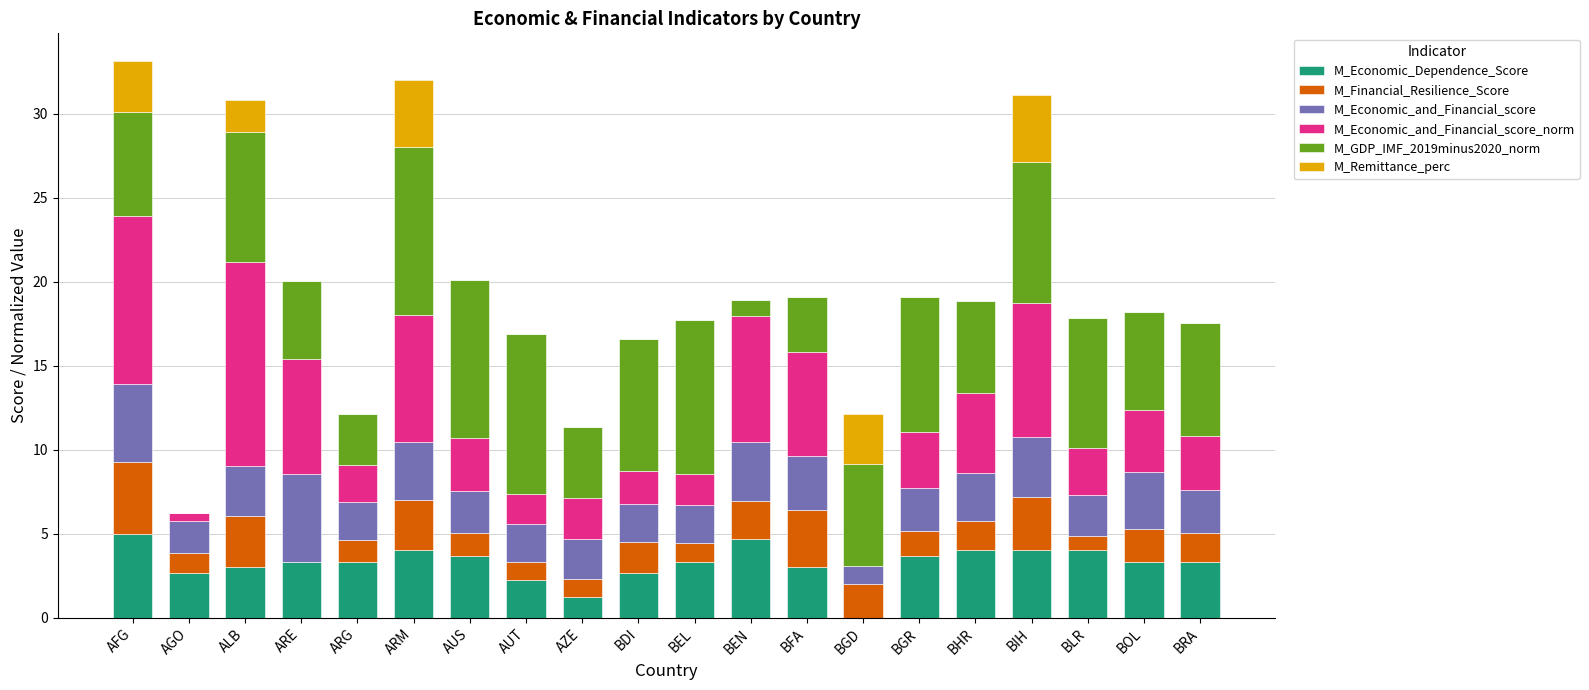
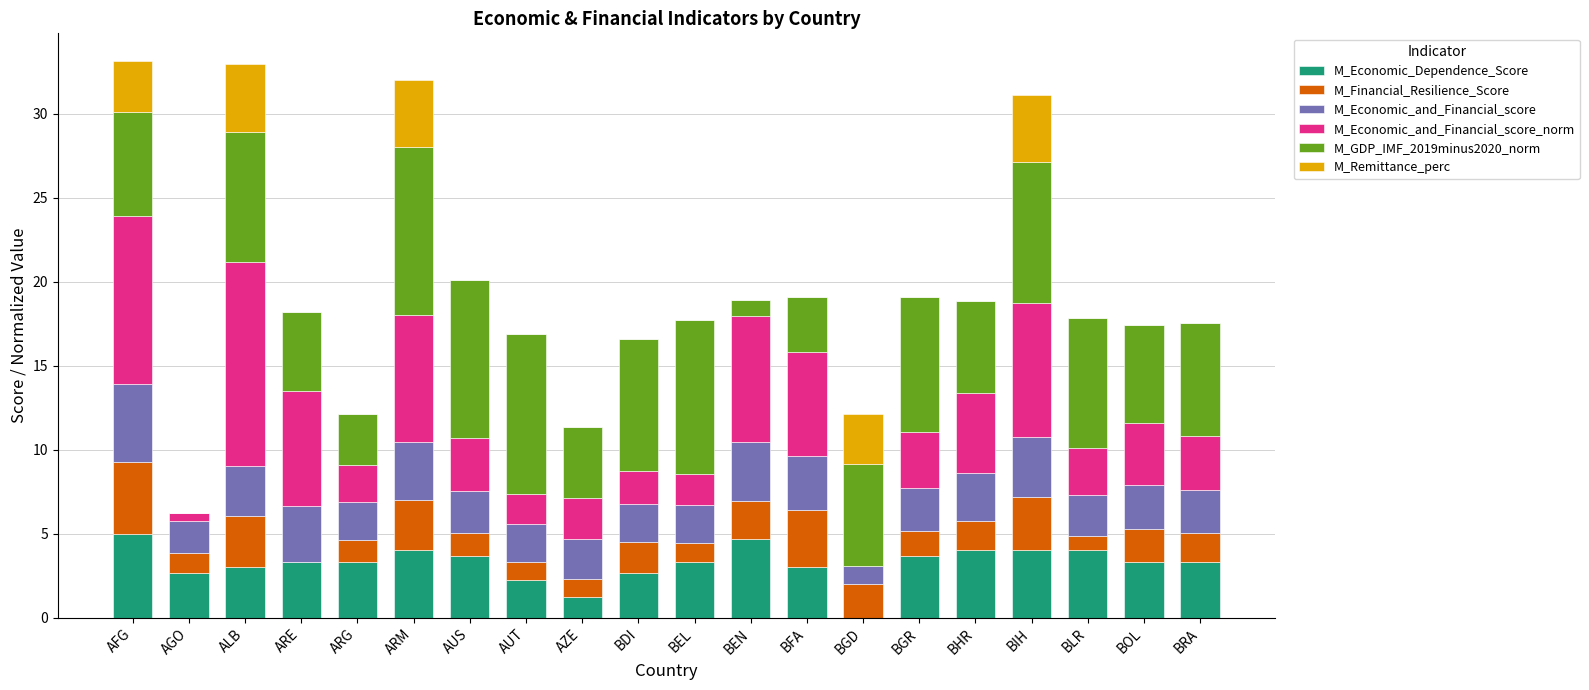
M_Remittance_perc, ALB: 1.9 -> 4.0
M_Economic_and_Financial_score, ARE: 5.2 -> 3.3
M_Economic_and_Financial_score, BOL: 3.4 -> 2.6
